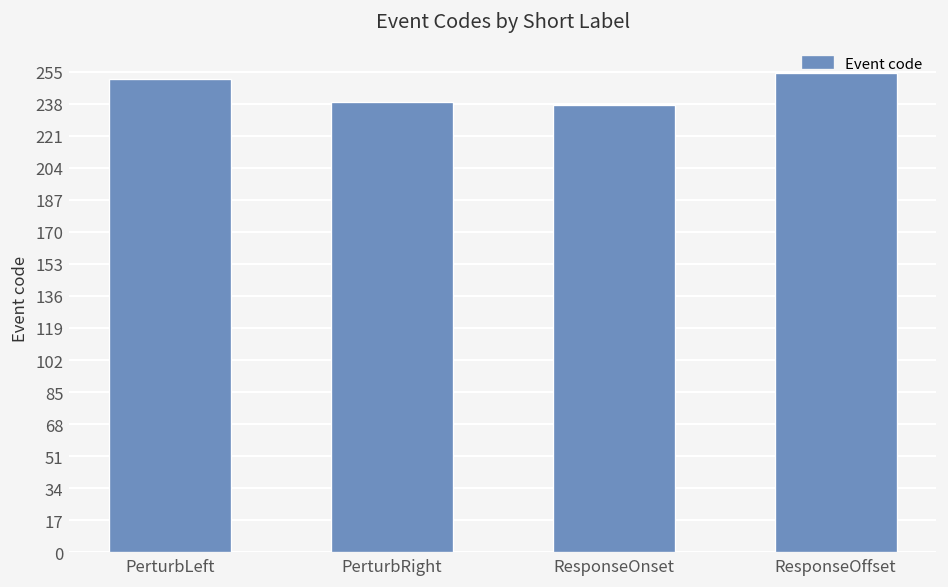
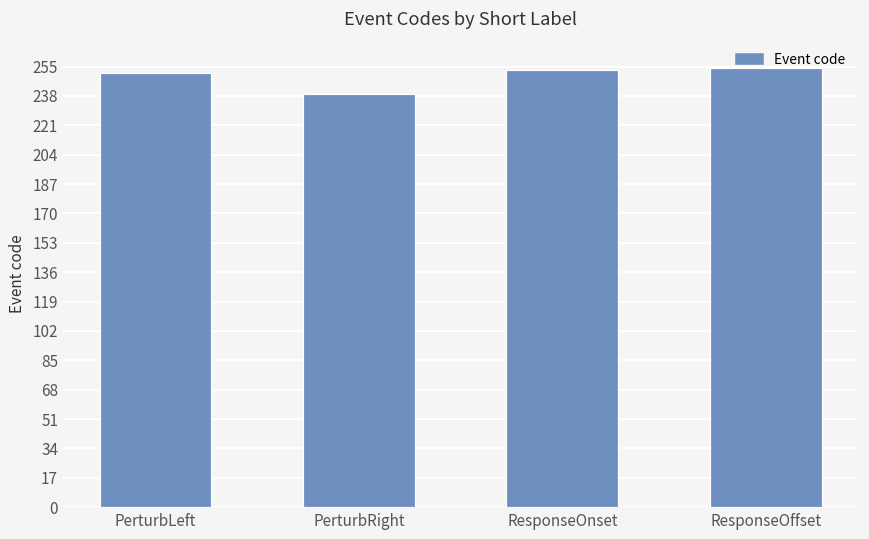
ResponseOnset: 237 -> 253
